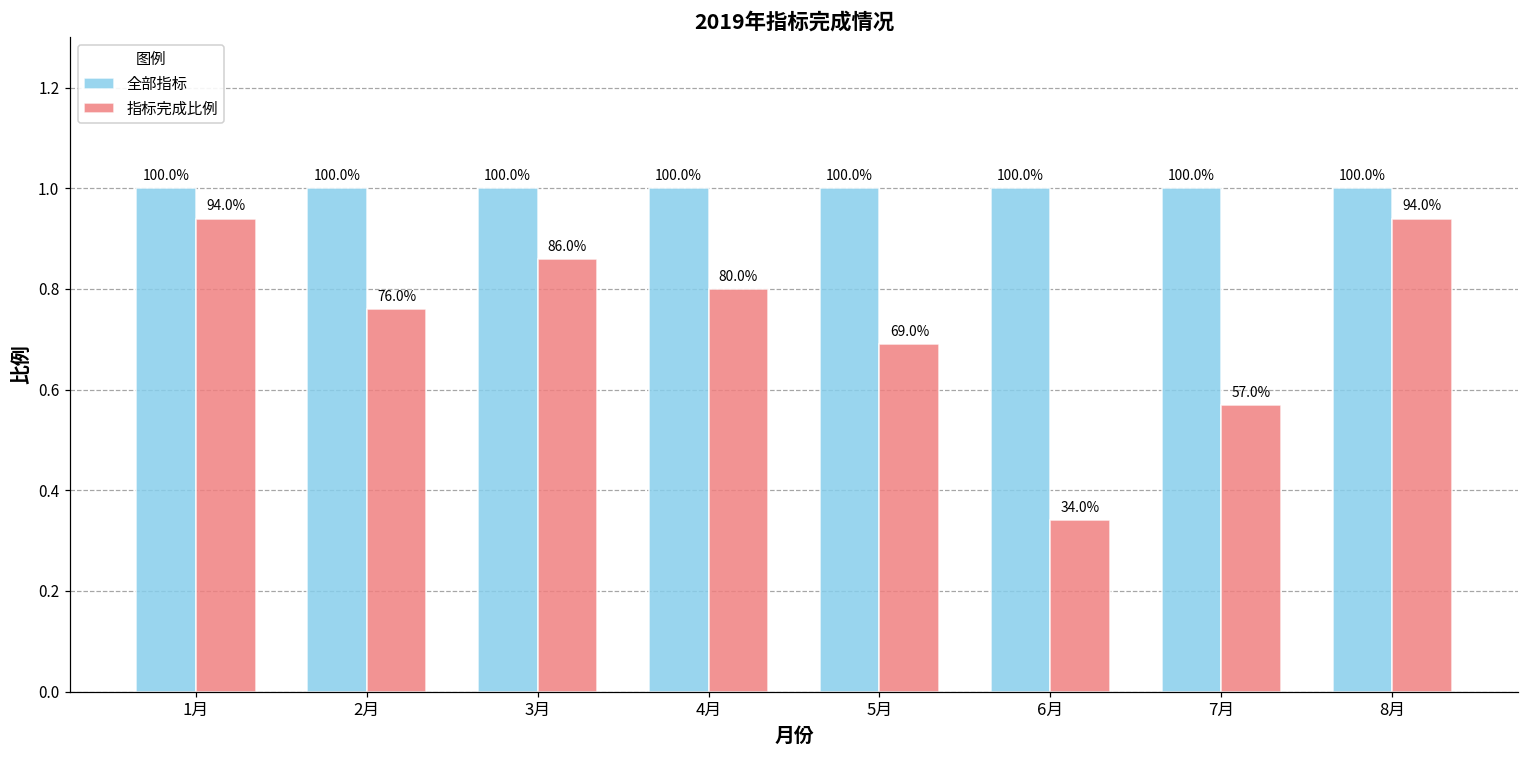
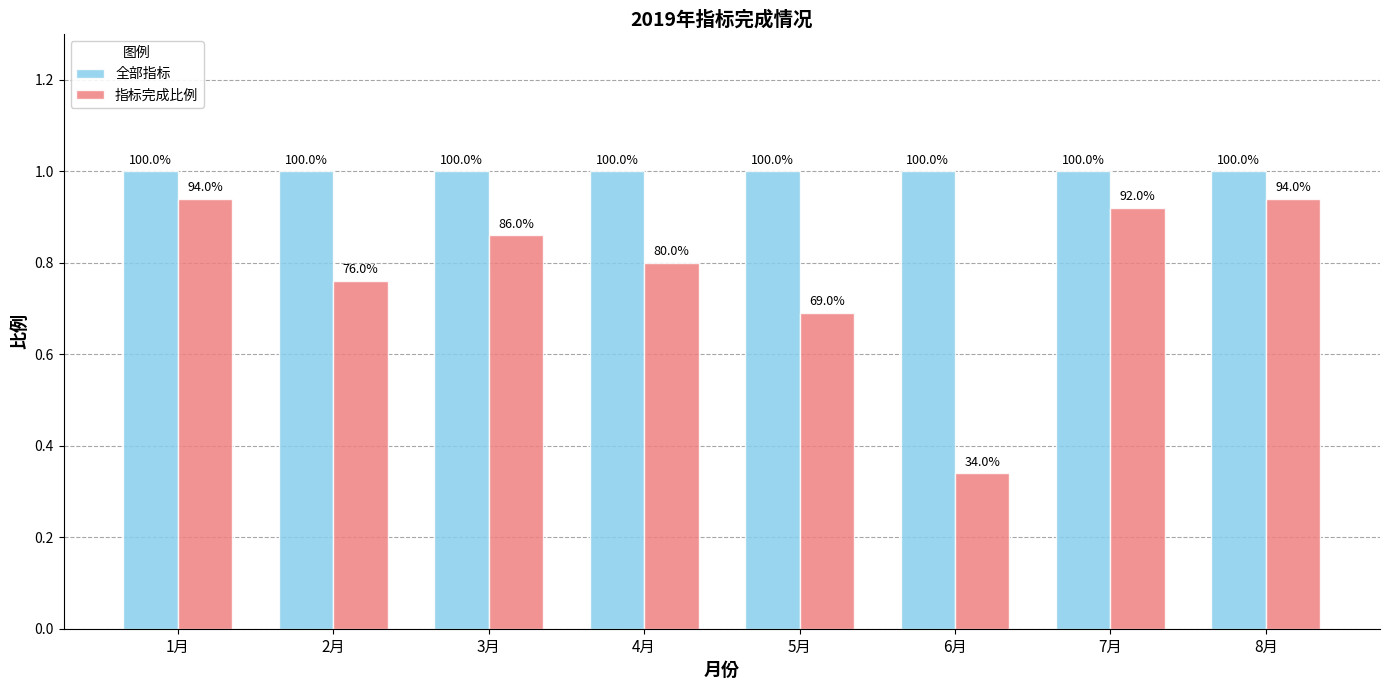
指标完成比例, 7月: 57.0% -> 92.0%
